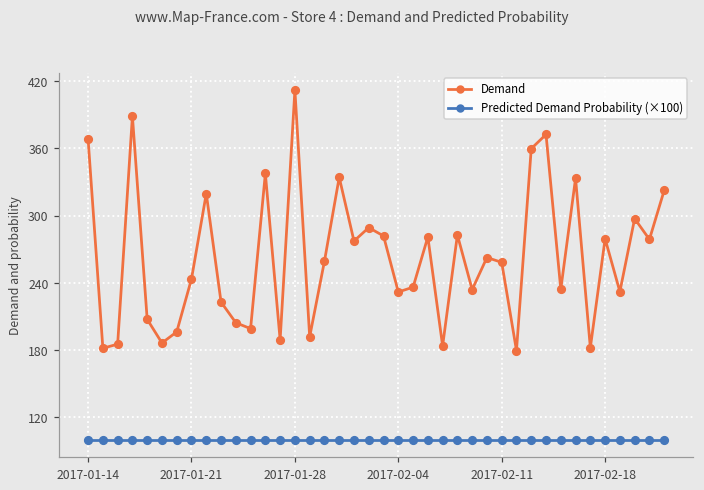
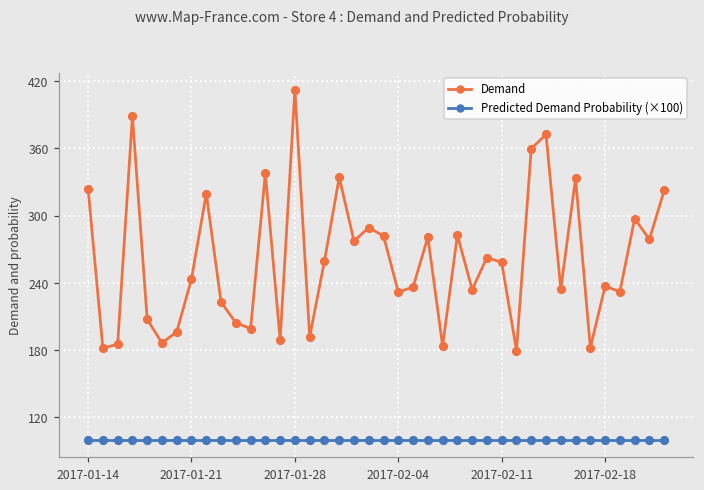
Demand, 2017-01-14: 368 -> 324
Demand, 2017-02-18: 279 -> 237
